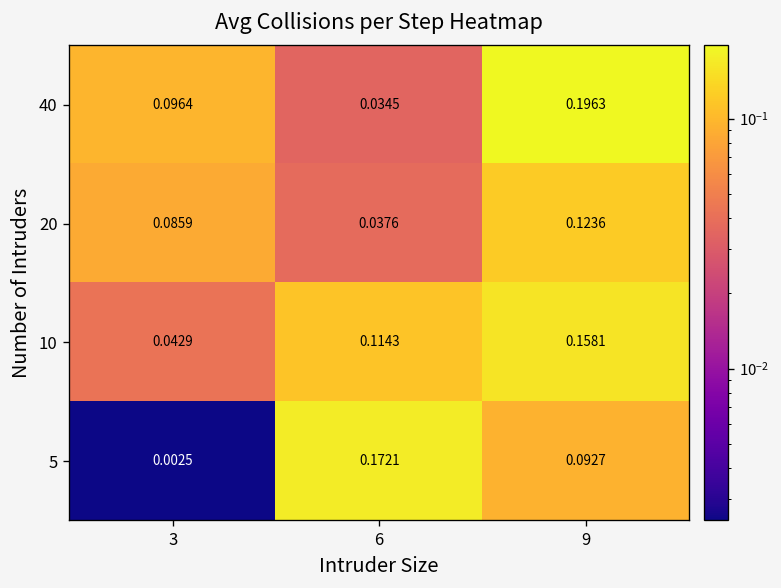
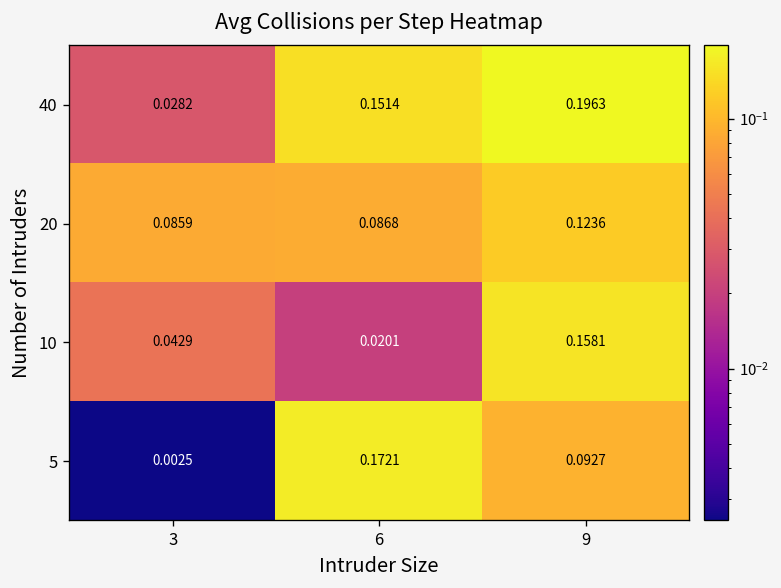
40, 3: 0.0964 -> 0.0282
40, 6: 0.0345 -> 0.1514
20, 6: 0.0376 -> 0.0868
10, 6: 0.1143 -> 0.0201
